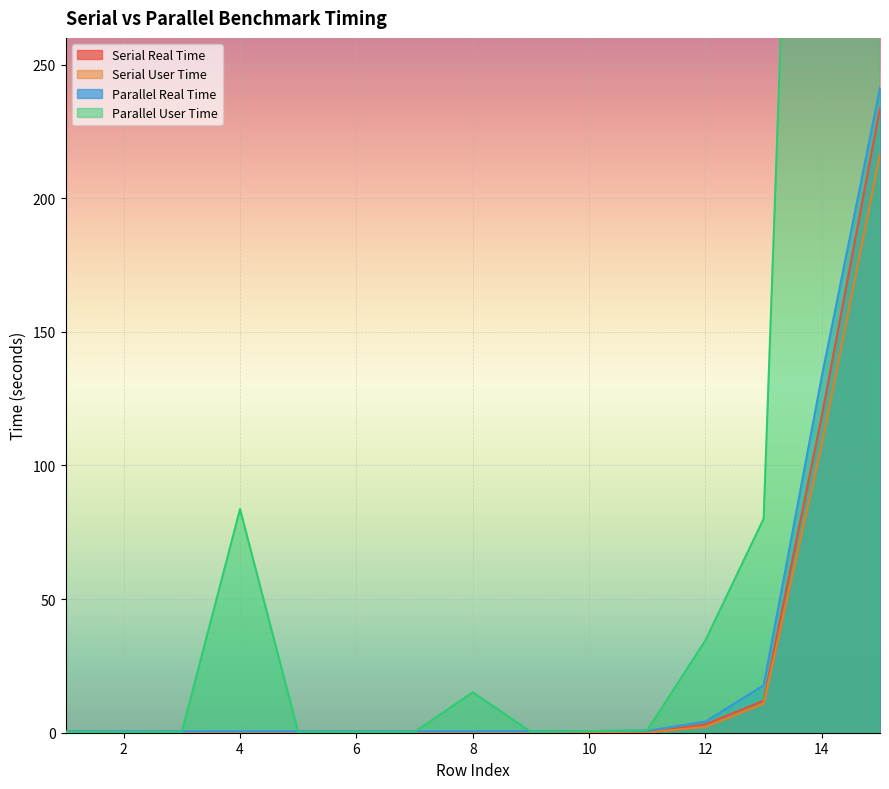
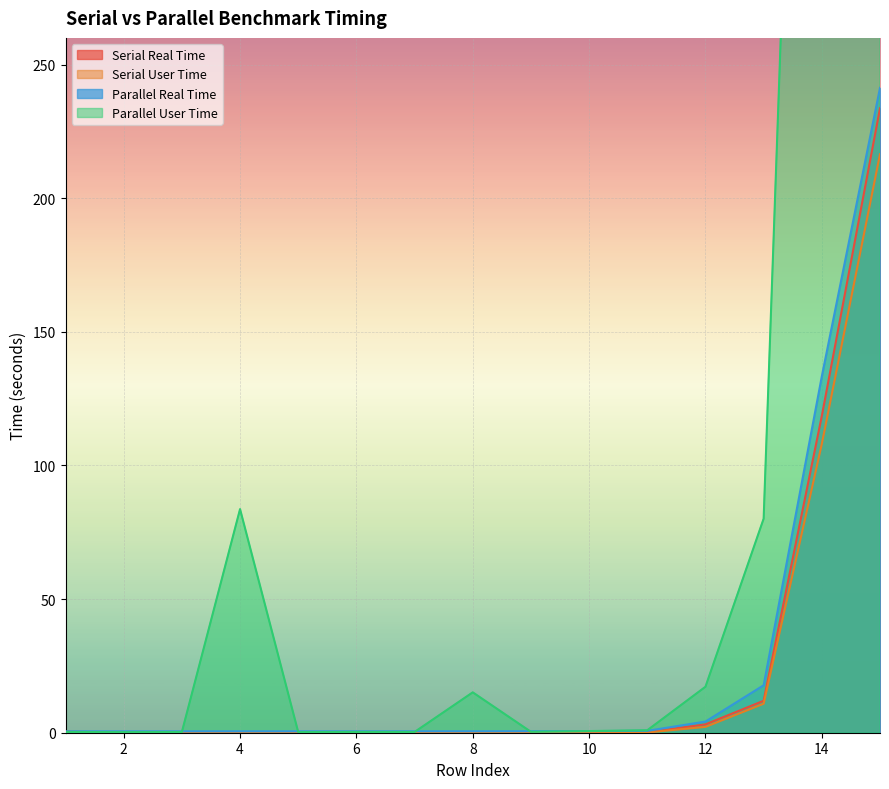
Parallel User Time, 12: 35 -> 17
